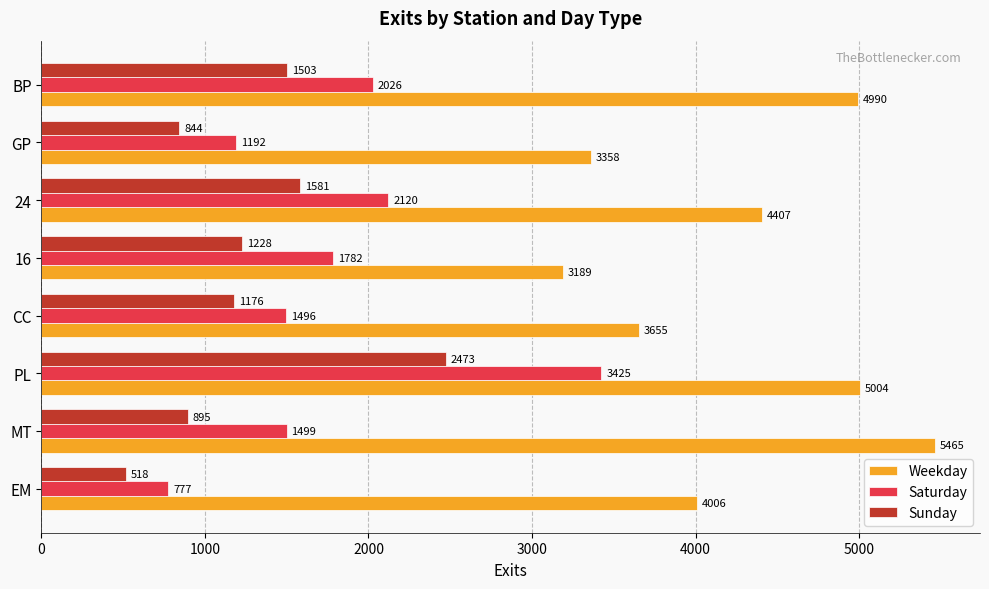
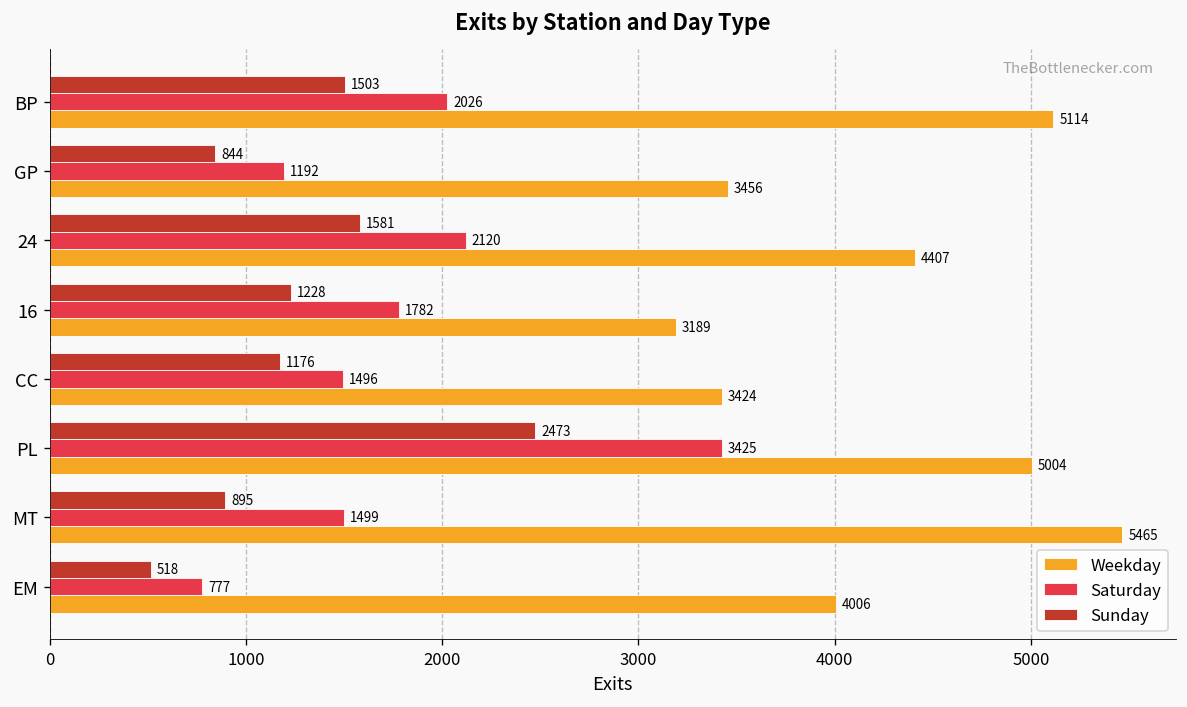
Weekday, BP: 4990 -> 5114
Weekday, GP: 3358 -> 3456
Weekday, CC: 3655 -> 3424
